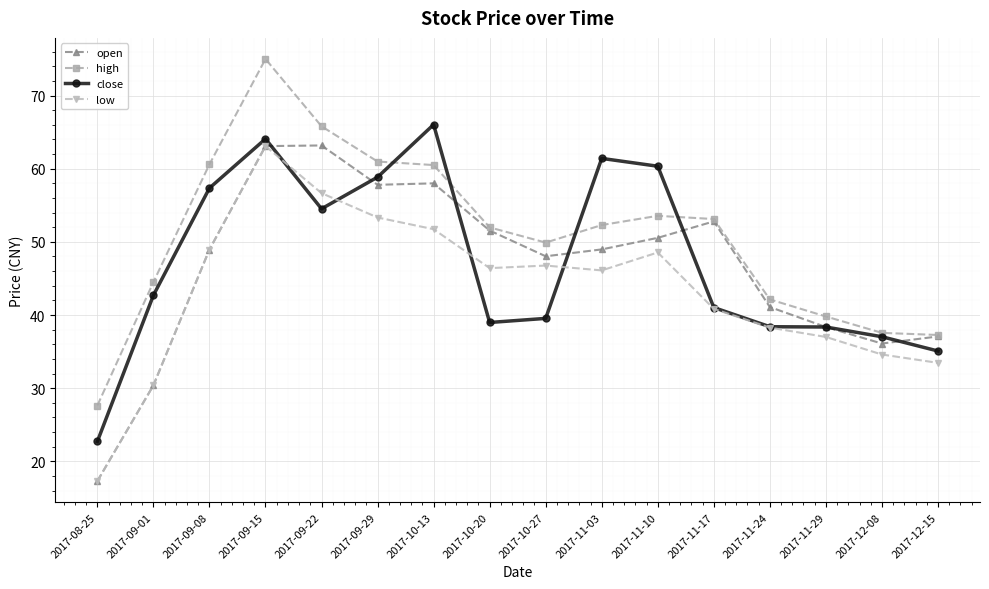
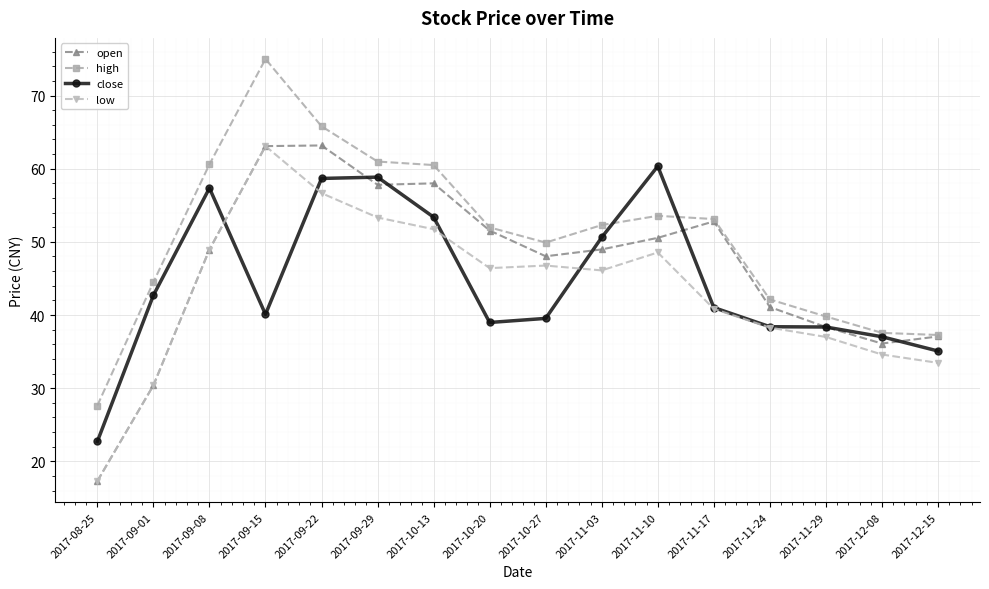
close, 2017-09-15: 64 -> 40
close, 2017-09-22: 55 -> 59
close, 2017-10-13: 66 -> 53
close, 2017-11-03: 61 -> 51
